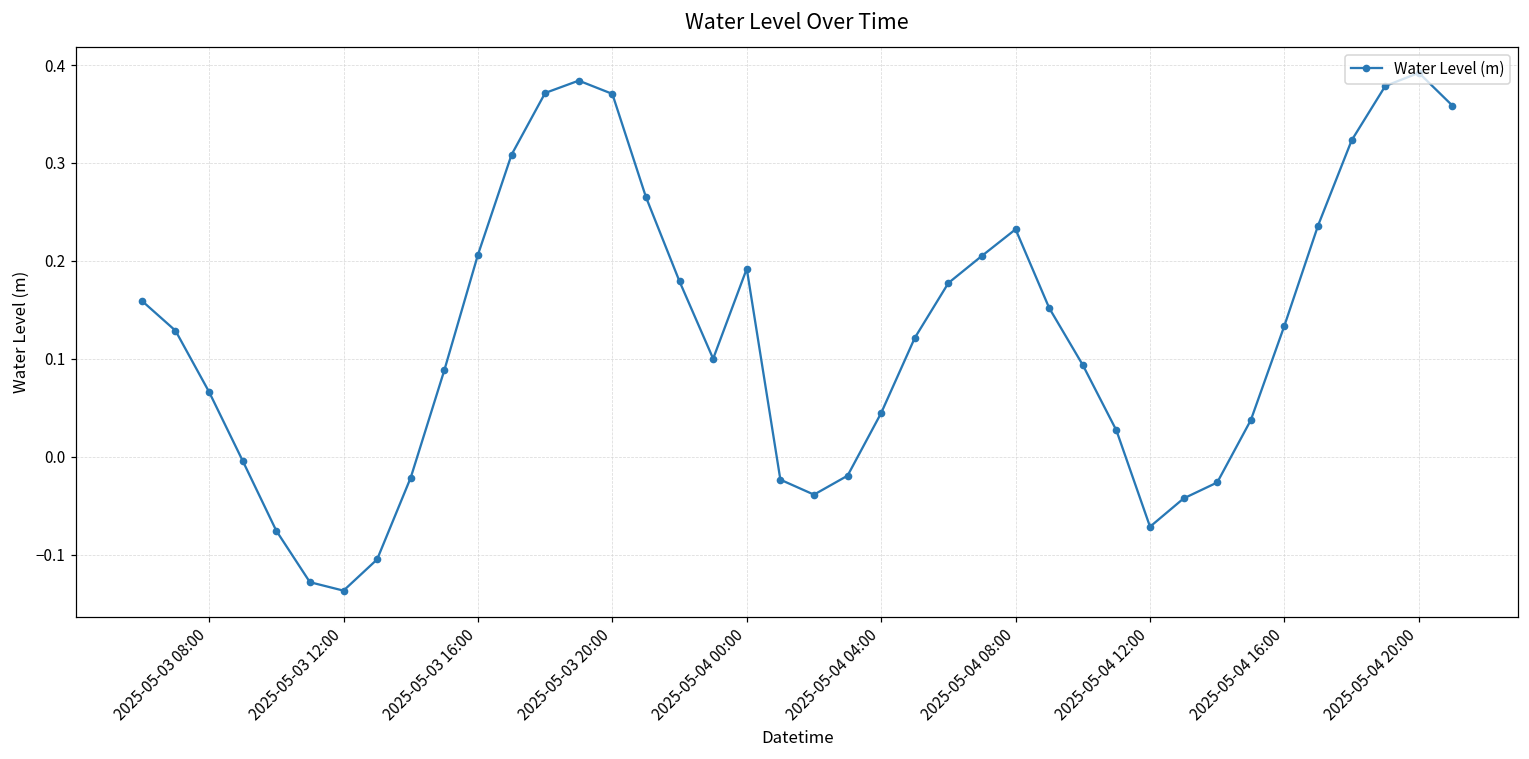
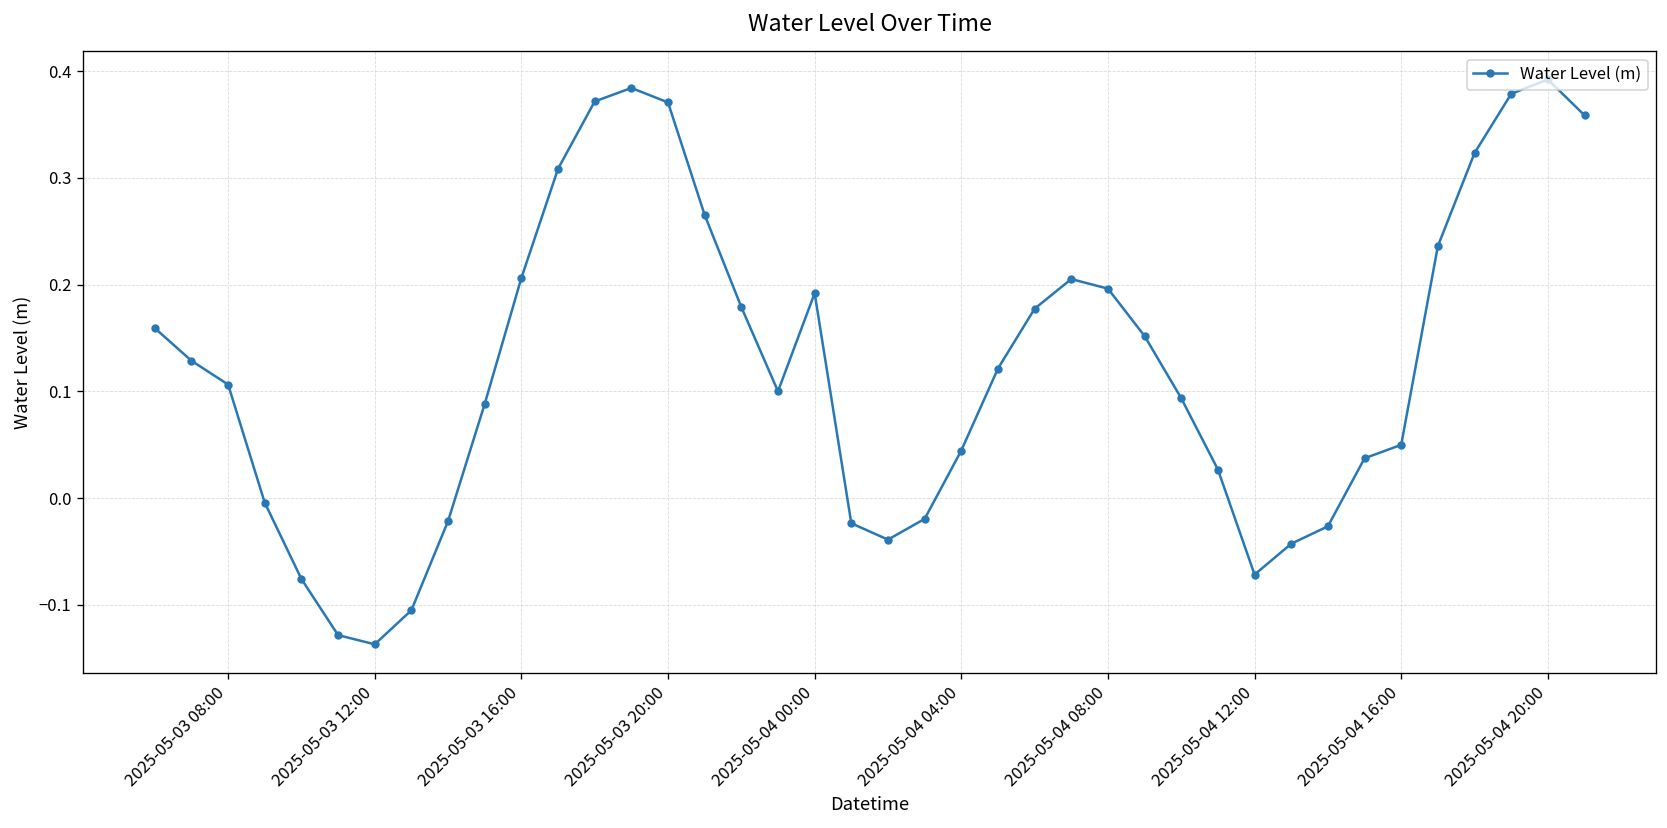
2025-05-03 08:00: 0.07 -> 0.11
2025-05-04 08:00: 0.23 -> 0.20
2025-05-04 16:00: 0.13 -> 0.05
